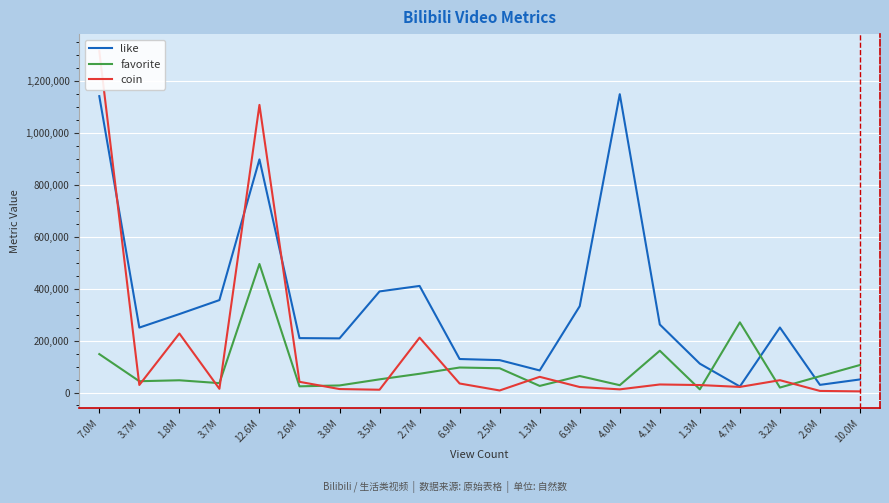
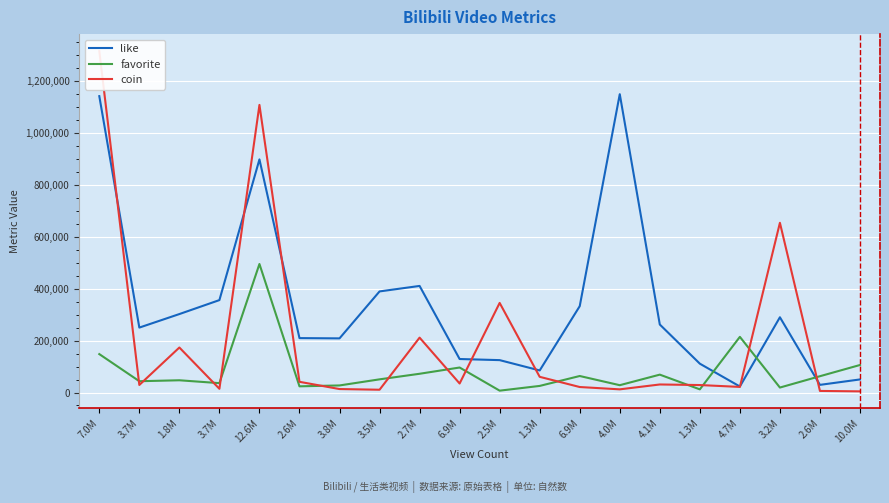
coin, 1.8M: 230,000 -> 170,000
favorite, 2.5M: 90,000 -> 10,000
coin, 2.5M: 10,000 -> 340,000
favorite, 4.1M: 160,000 -> 70,000
favorite, 4.7M: 270,000 -> 210,000
like, 3.2M: 250,000 -> 290,000
coin, 3.2M: 50,000 -> 650,000
